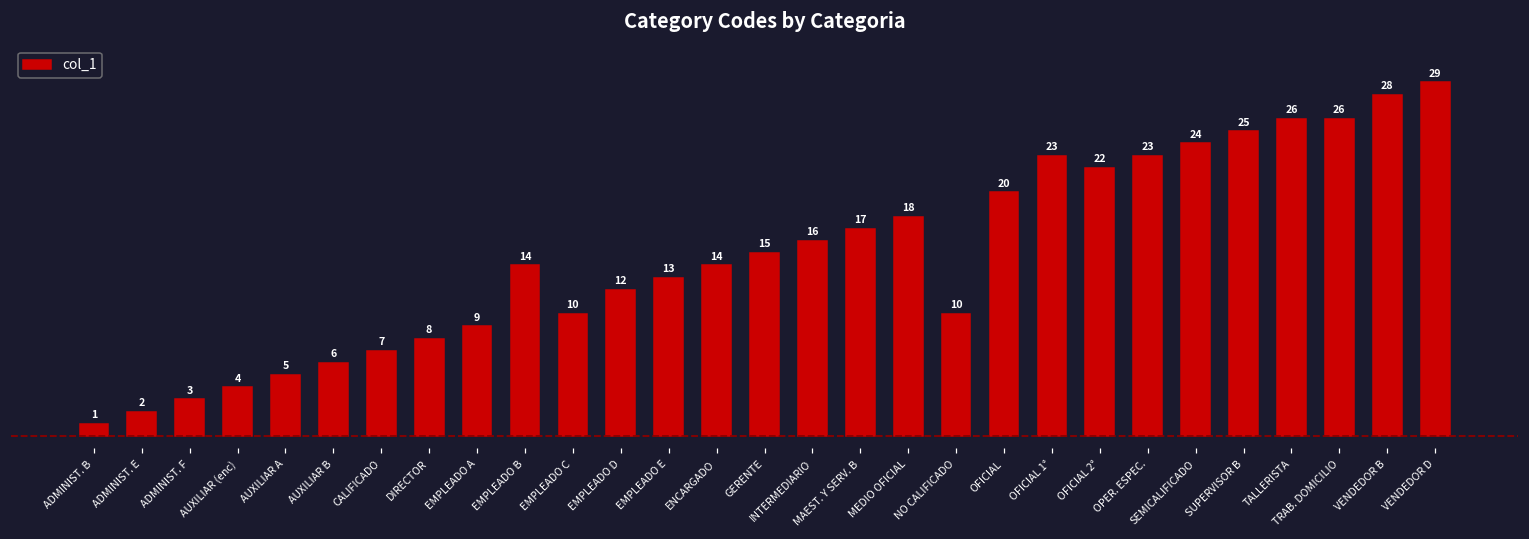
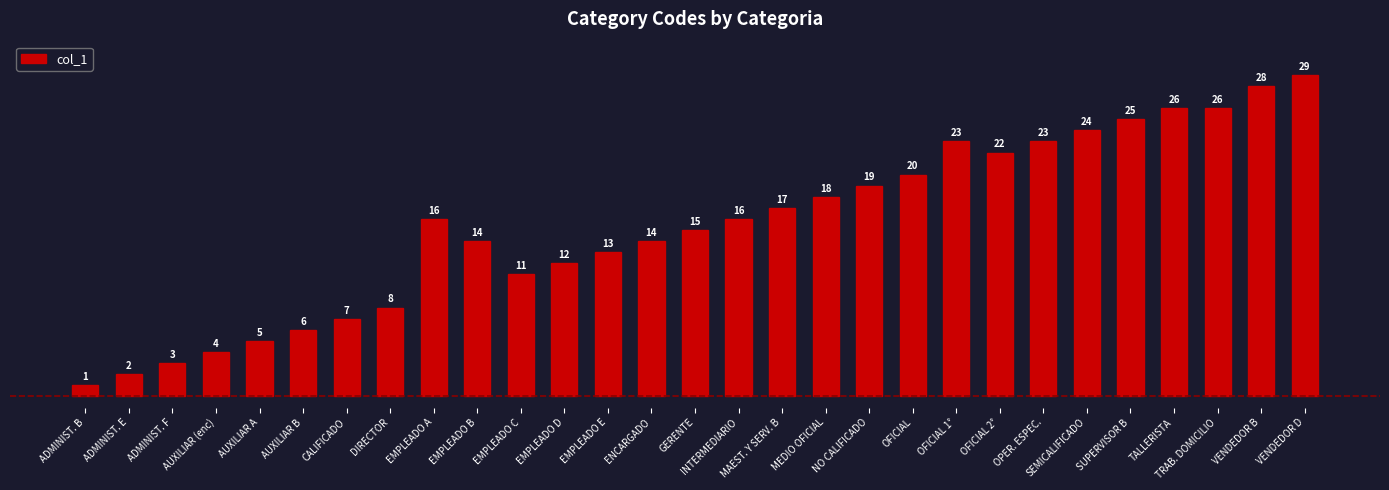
EMPLEADO A: 9 -> 16
EMPLEADO C: 10 -> 11
NO CALIFICADO: 10 -> 19
